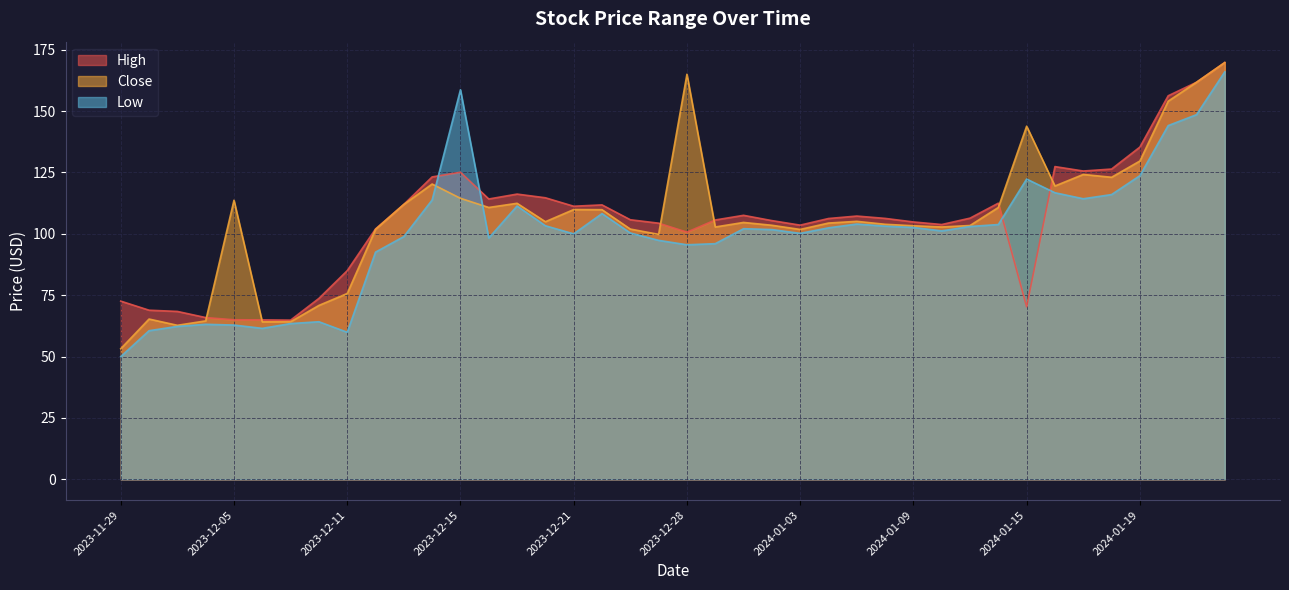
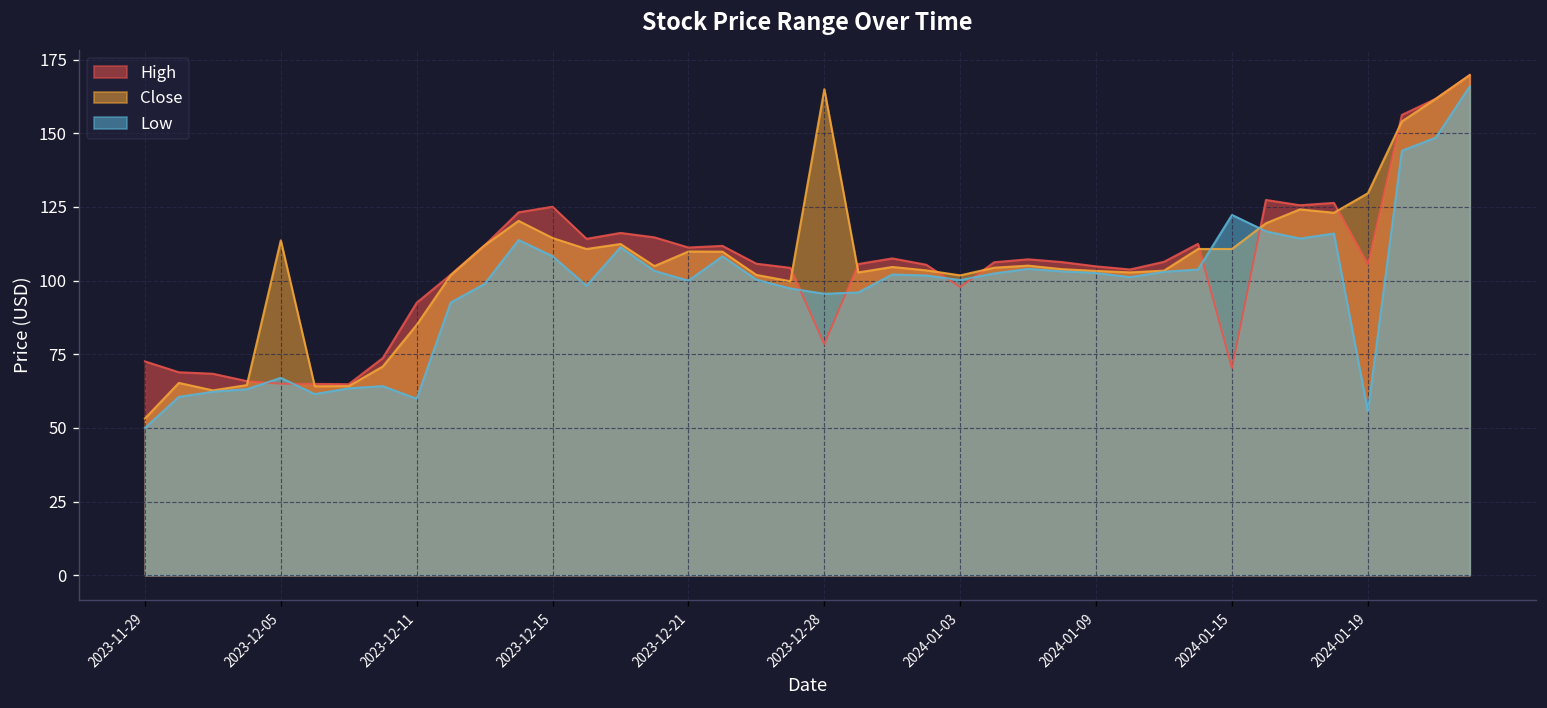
Low, 2023-12-05: 63 -> 67
High, 2023-12-11: 85 -> 93
Close, 2023-12-11: 76 -> 85
Low, 2023-12-15: 159 -> 108
High, 2023-12-28: 101 -> 78
High, 2024-01-03: 104 -> 98
Close, 2024-01-15: 144 -> 111
High, 2024-01-19: 135 -> 105
Low, 2024-01-19: 124 -> 56
